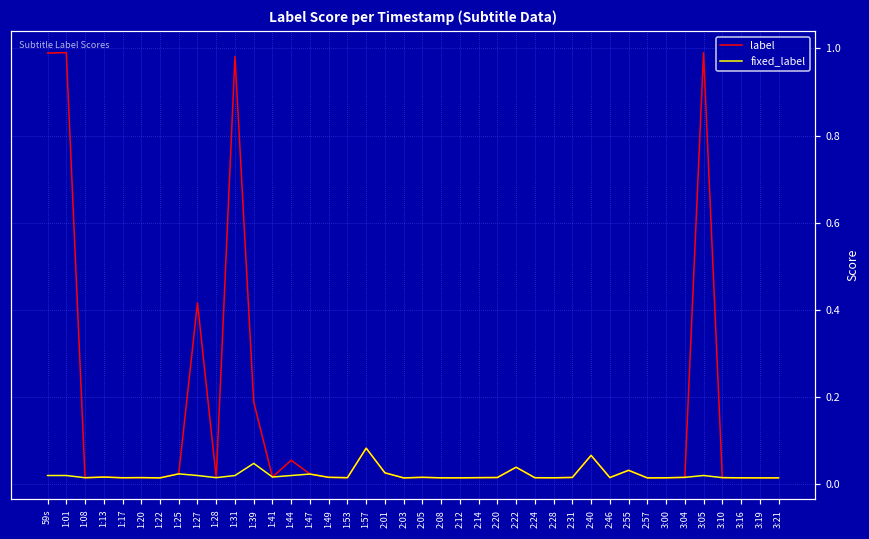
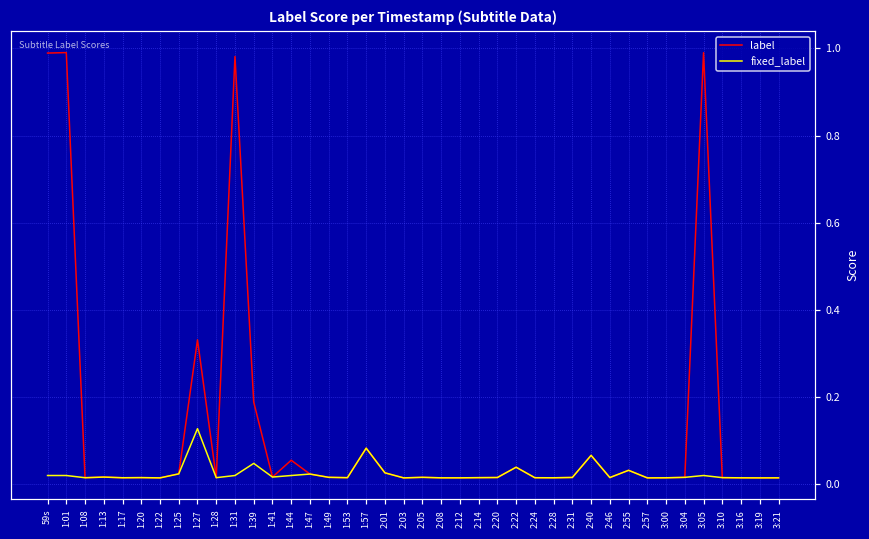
label, 1:27: 0.42 -> 0.33
fixed_label, 1:27: 0.02 -> 0.13
